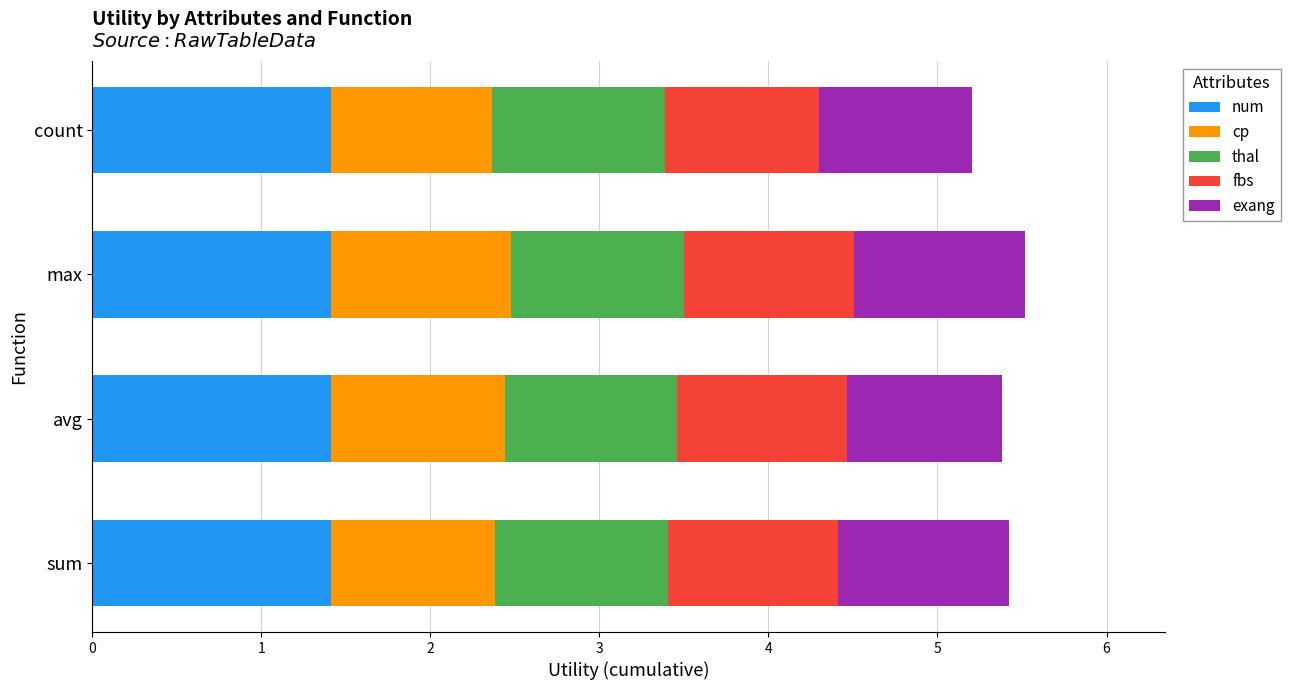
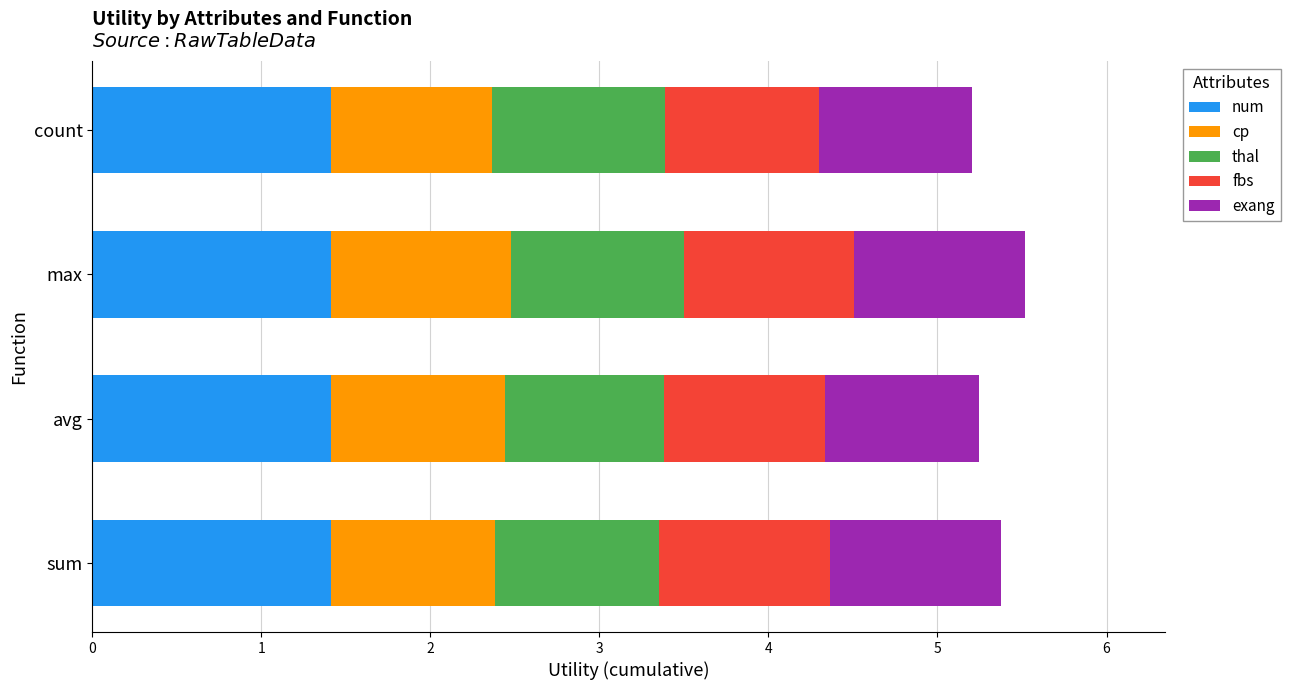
thal, avg: 1.02 -> 0.94
fbs, avg: 1.01 -> 0.95
thal, sum: 1.02 -> 0.97
